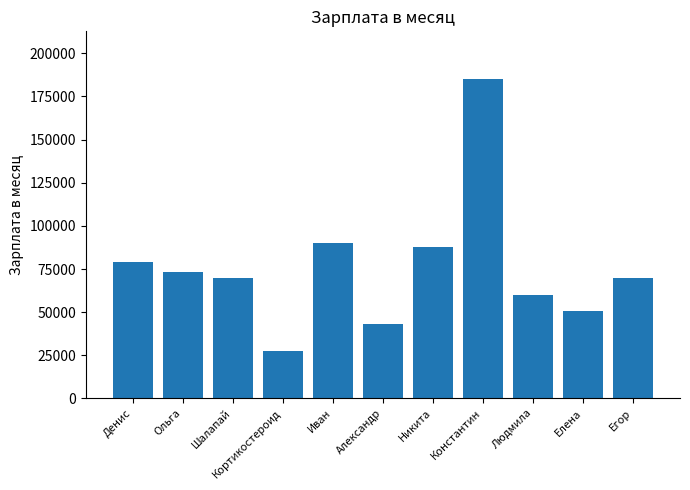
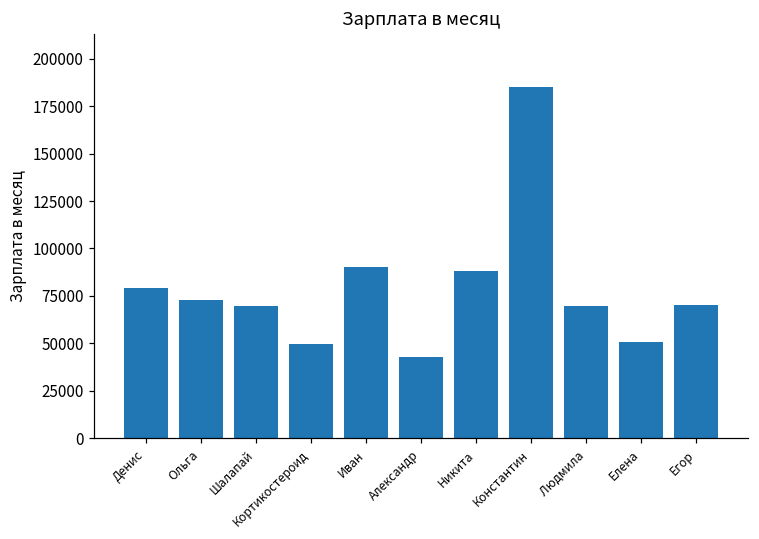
Кортикостероид: 28000 -> 50000
Людмила: 60000 -> 70000
